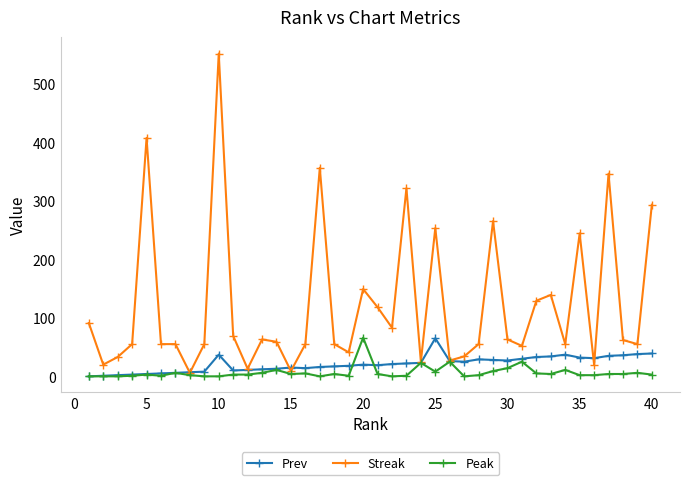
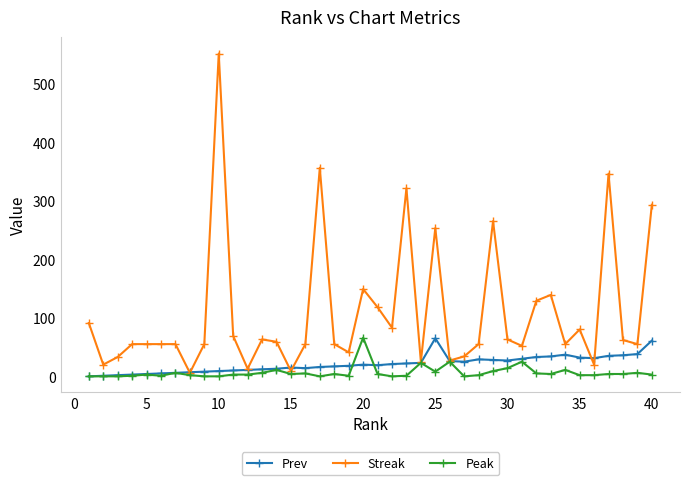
Streak, 5: 410 -> 60
Prev, 10: 40 -> 10
Streak, 35: 250 -> 80
Prev, 40: 40 -> 60
